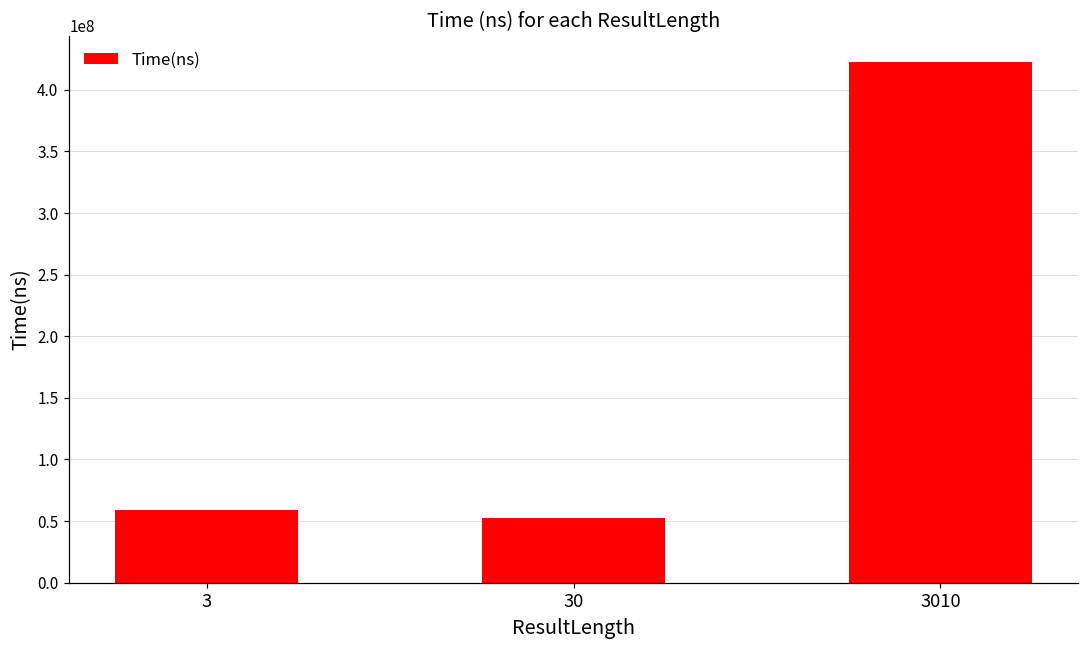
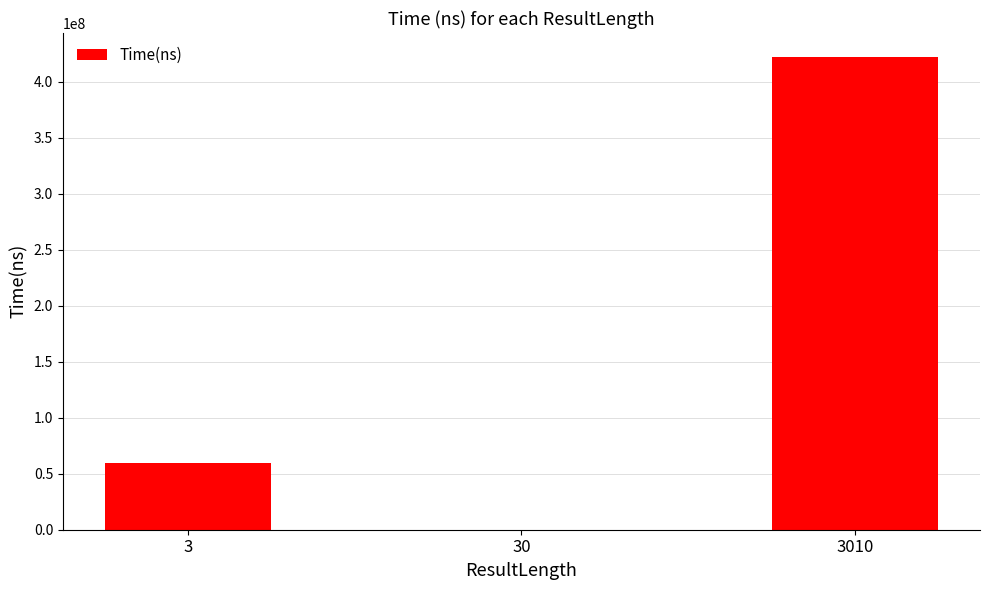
30: 52000000 -> 0
